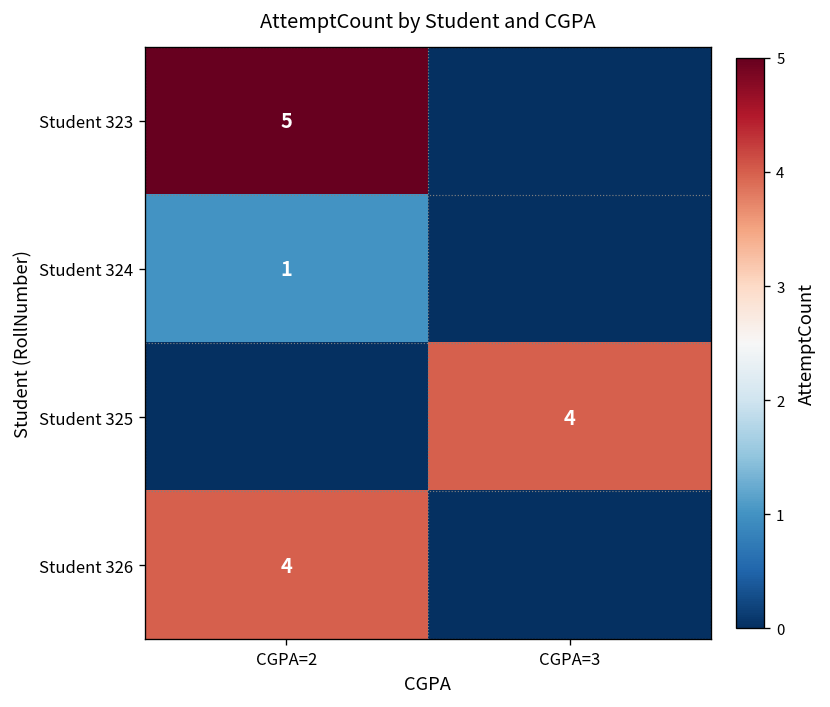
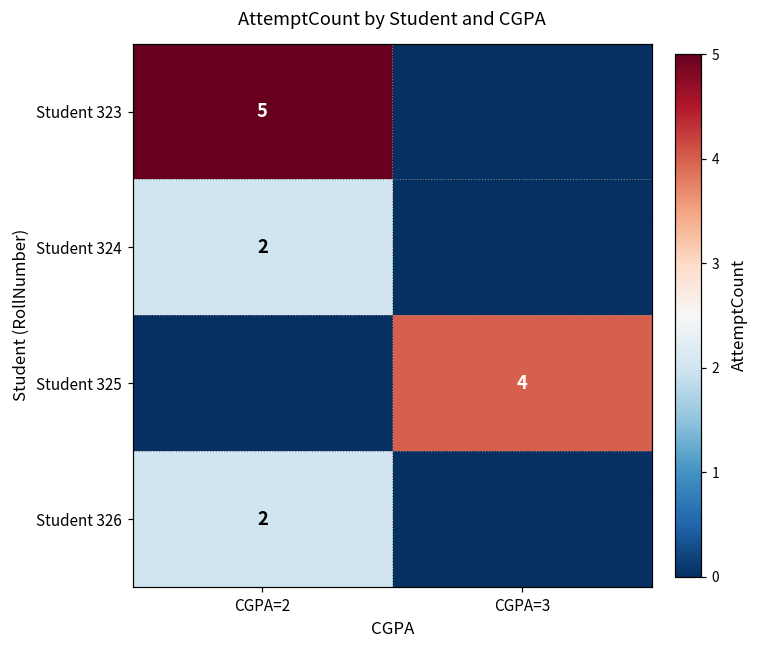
Student 324, CGPA=2: 1 -> 2
Student 326, CGPA=2: 4 -> 2
